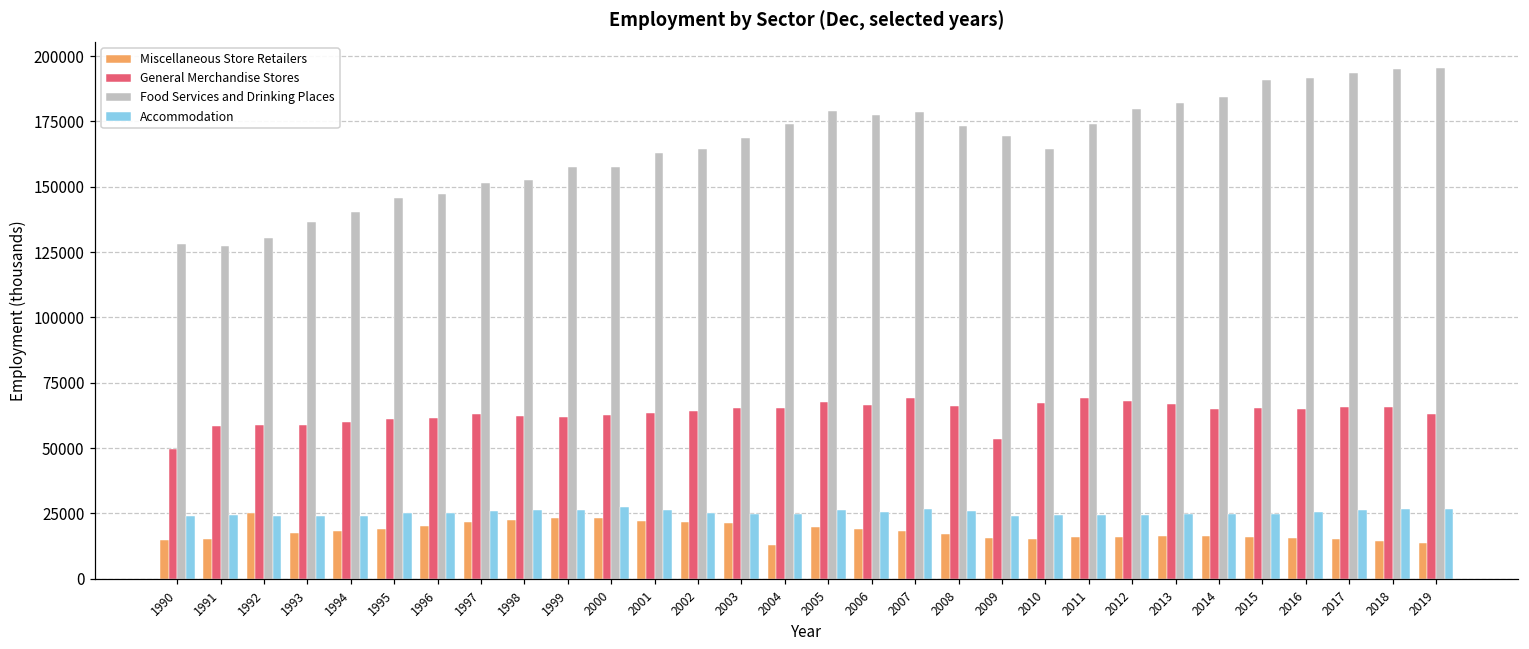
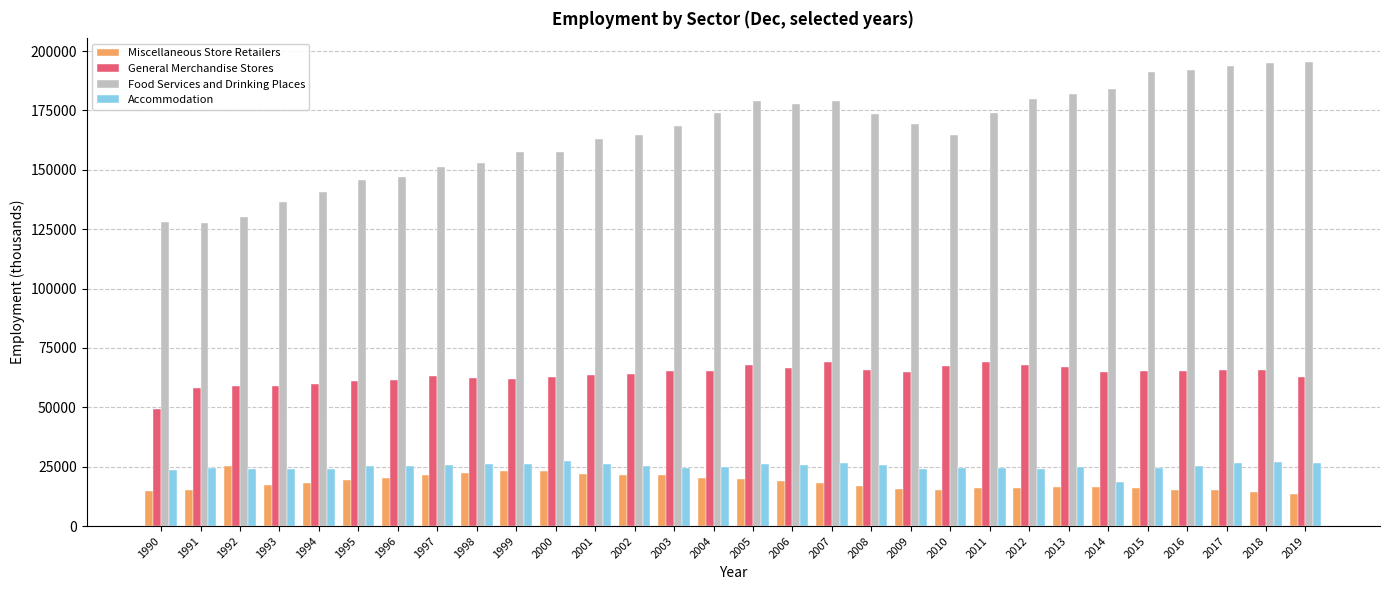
Miscellaneous Store Retailers, 2004: 13000 -> 20000
General Merchandise Stores, 2009: 53000 -> 65000
Accommodation, 2014: 25000 -> 19000
